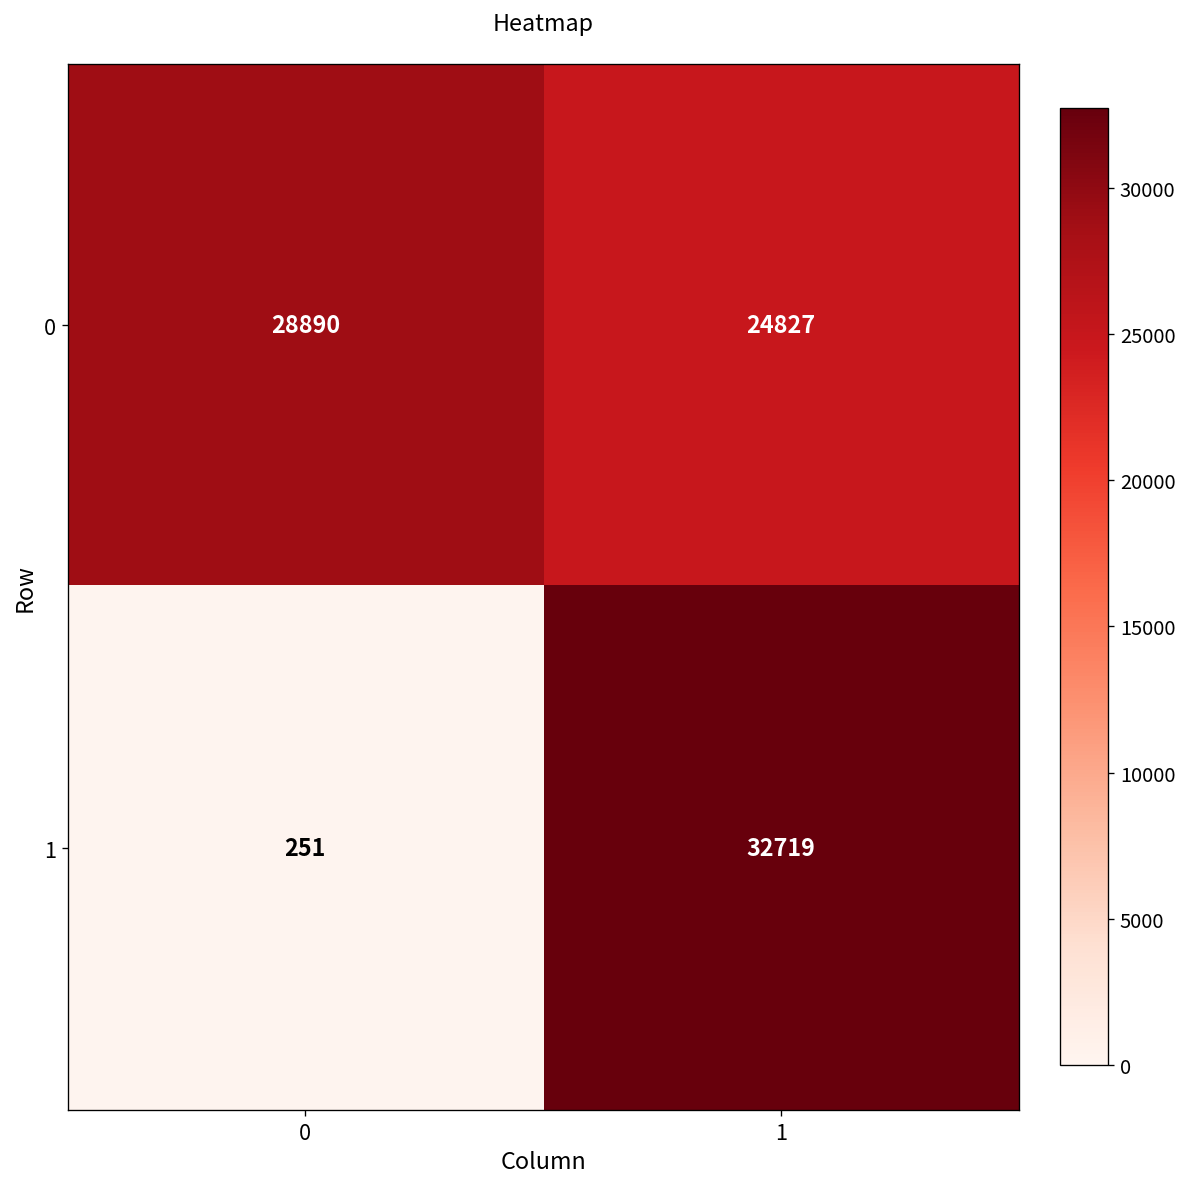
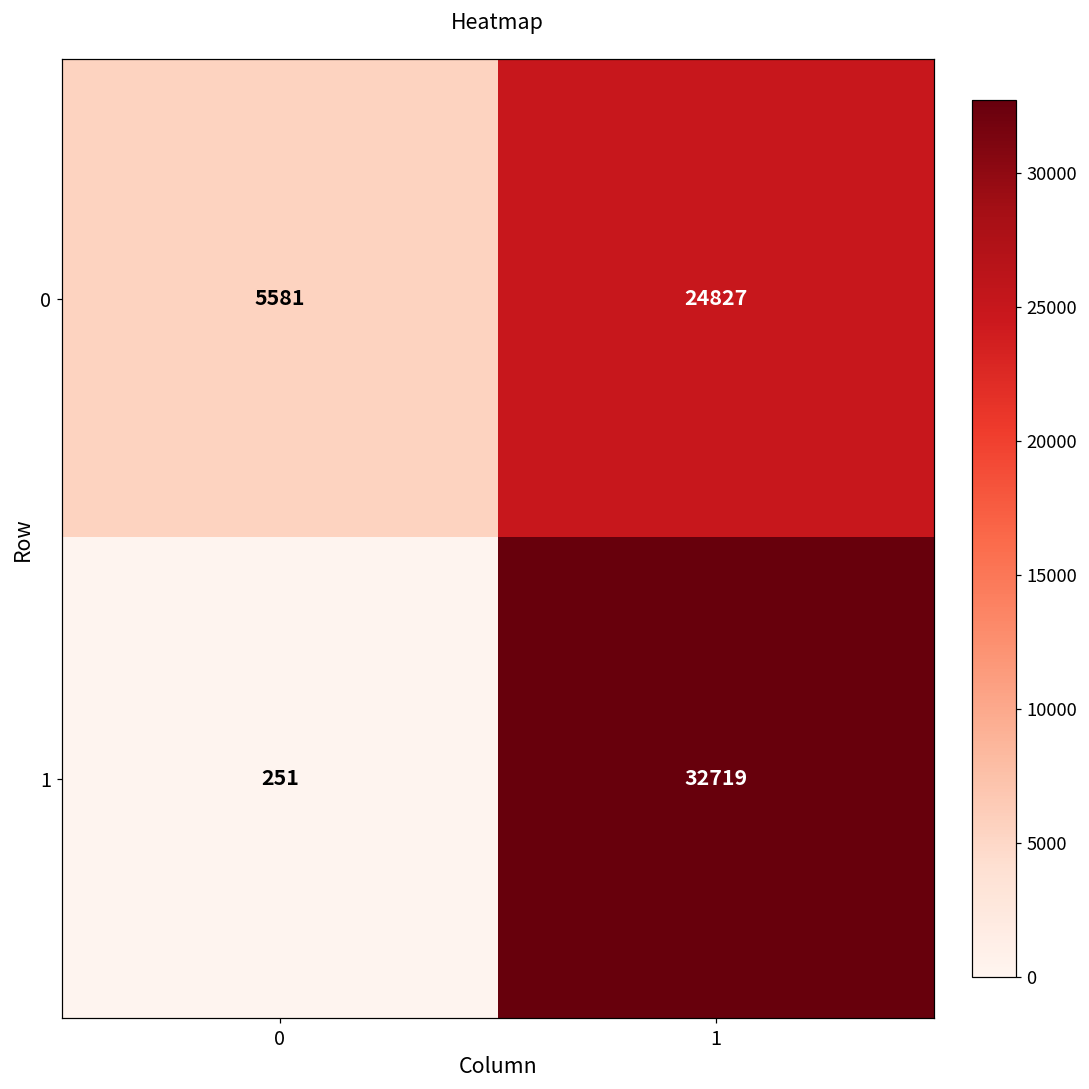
0, 0: 28890 -> 5581
